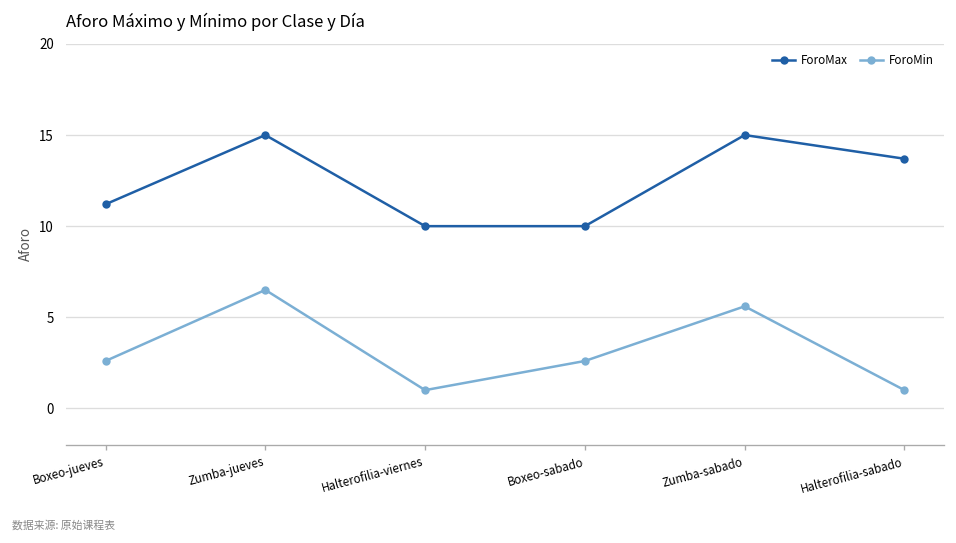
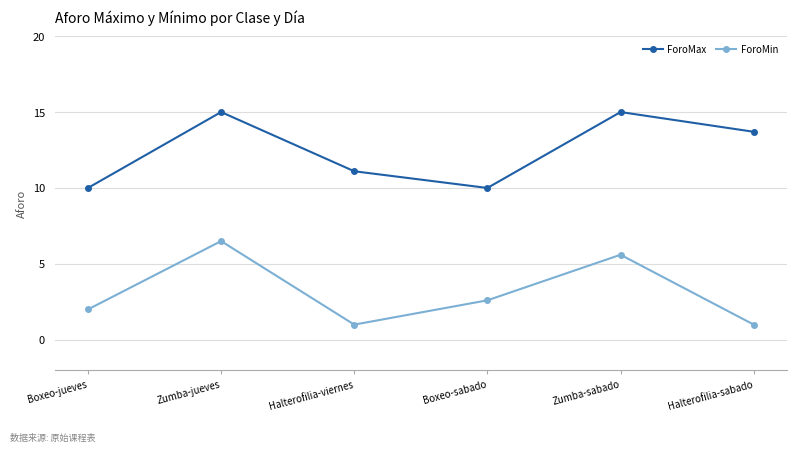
ForoMax, Boxeo-jueves: 11.2 -> 10.0
ForoMin, Boxeo-jueves: 2.6 -> 2.0
ForoMax, Halterofilia-viernes: 10.0 -> 11.1
